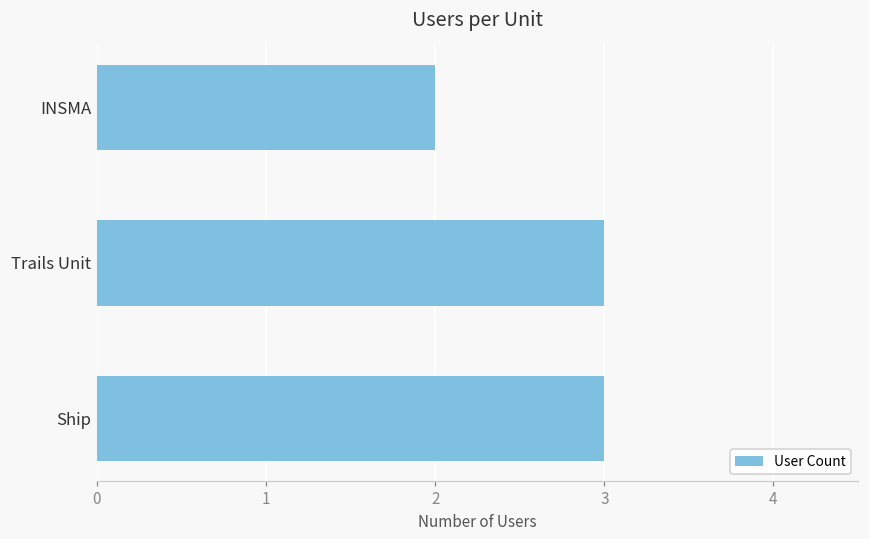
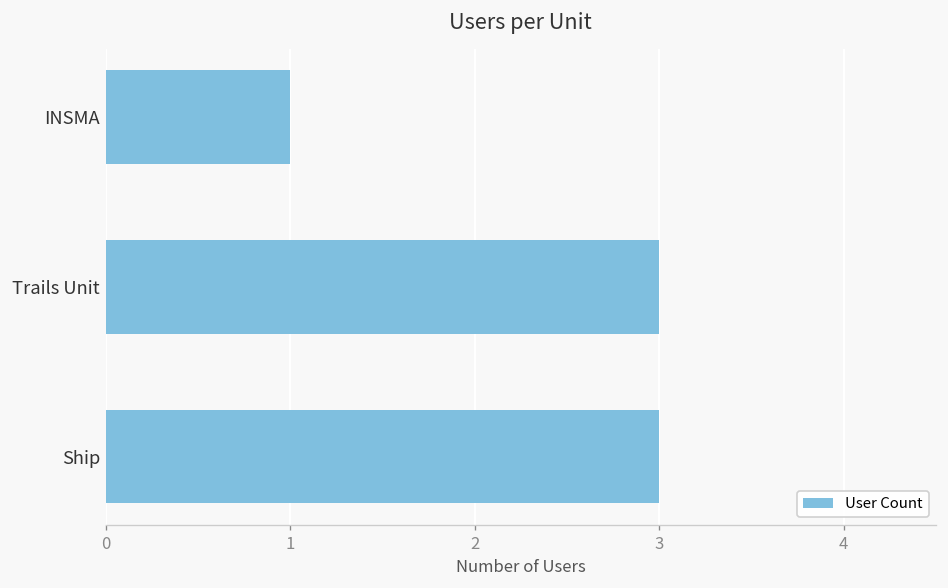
INSMA: 2 -> 1
